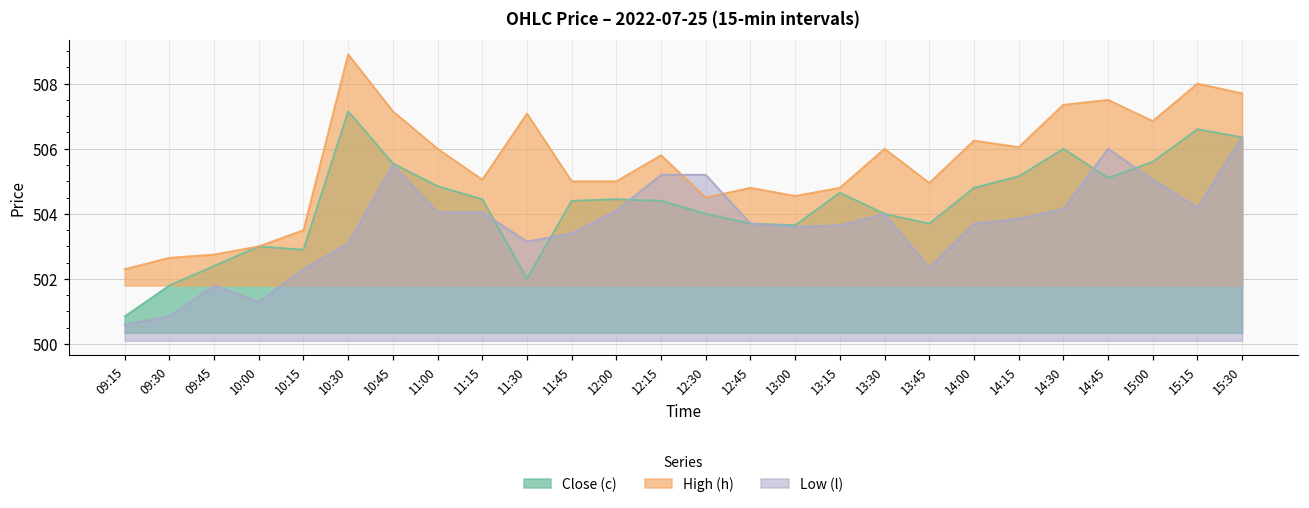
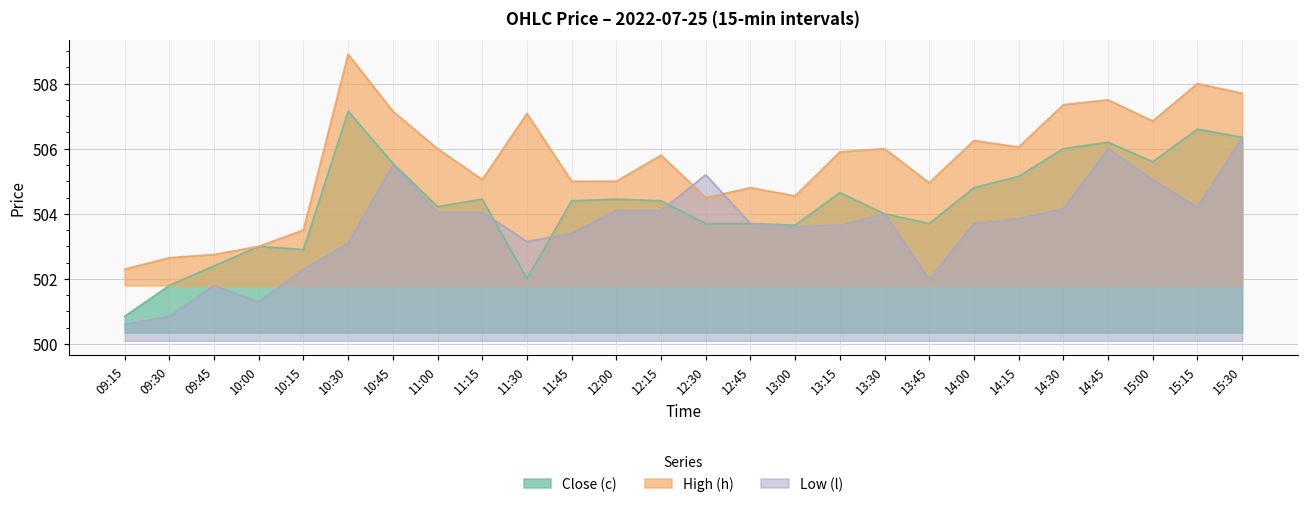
Close (c), 11:00: 504.9 -> 504.2
Low (l), 12:15: 505.2 -> 504.1
Close (c), 12:30: 504.0 -> 503.7
High (h), 13:15: 504.8 -> 505.9
Low (l), 13:45: 502.4 -> 502.0
Close (c), 14:45: 505.1 -> 506.2
